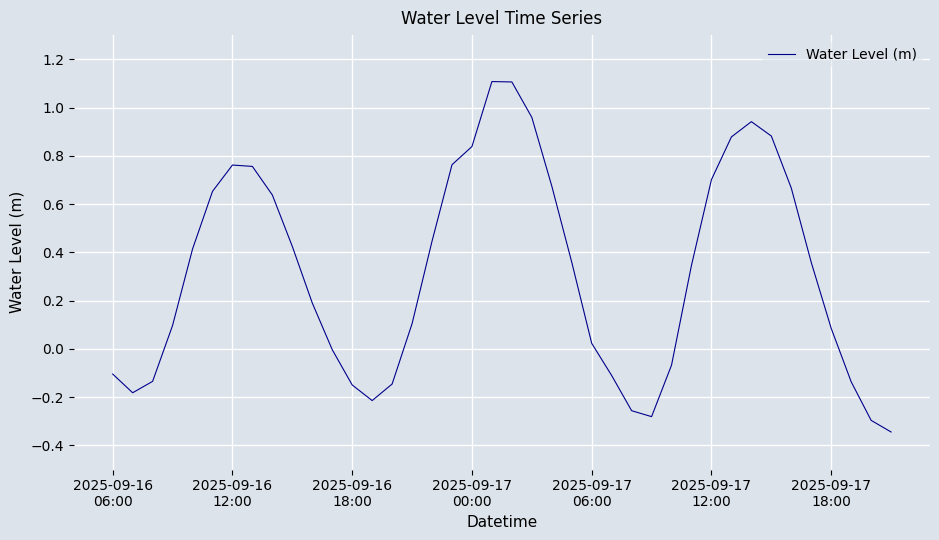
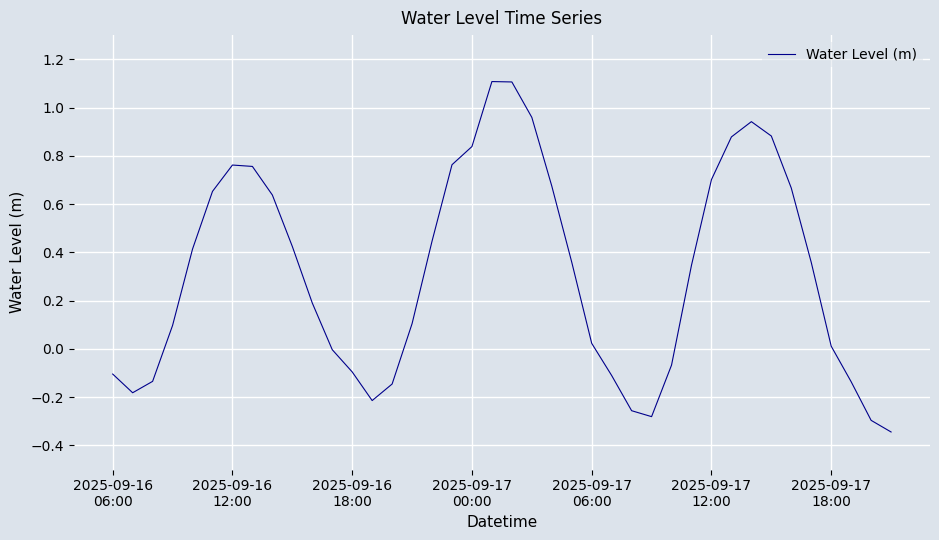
2025-09-16 18:00: -0.15 -> -0.10
2025-09-17 18:00: 0.08 -> 0.01
